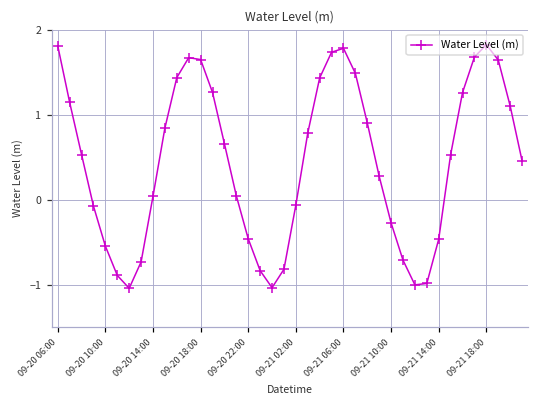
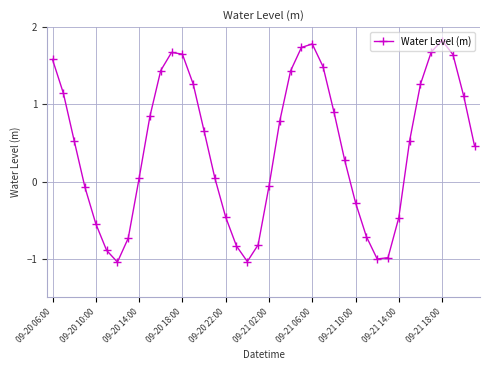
09-20 06:00: 1.8 -> 1.6
